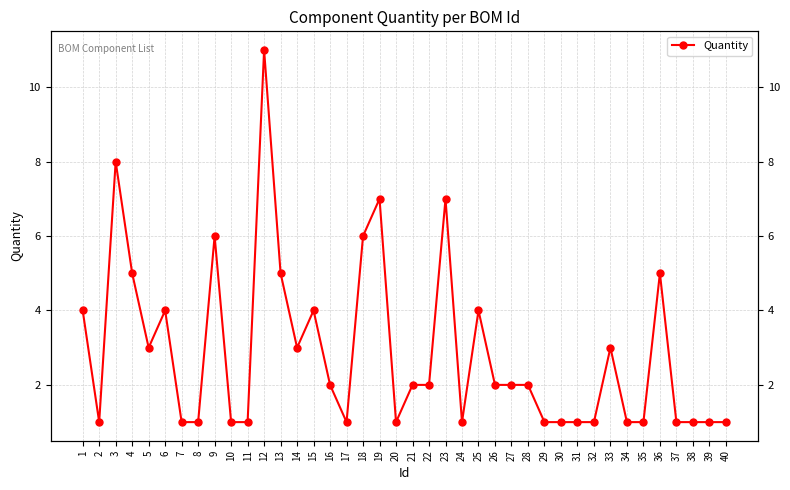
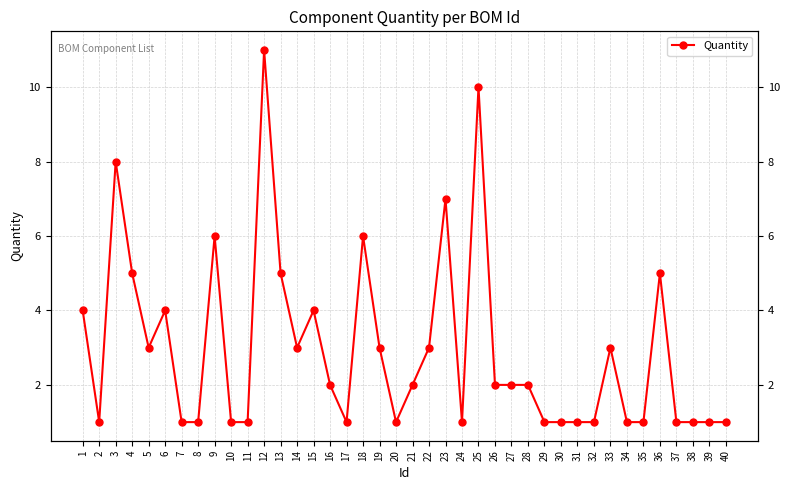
19: 7 -> 3
22: 2 -> 3
25: 4 -> 10
